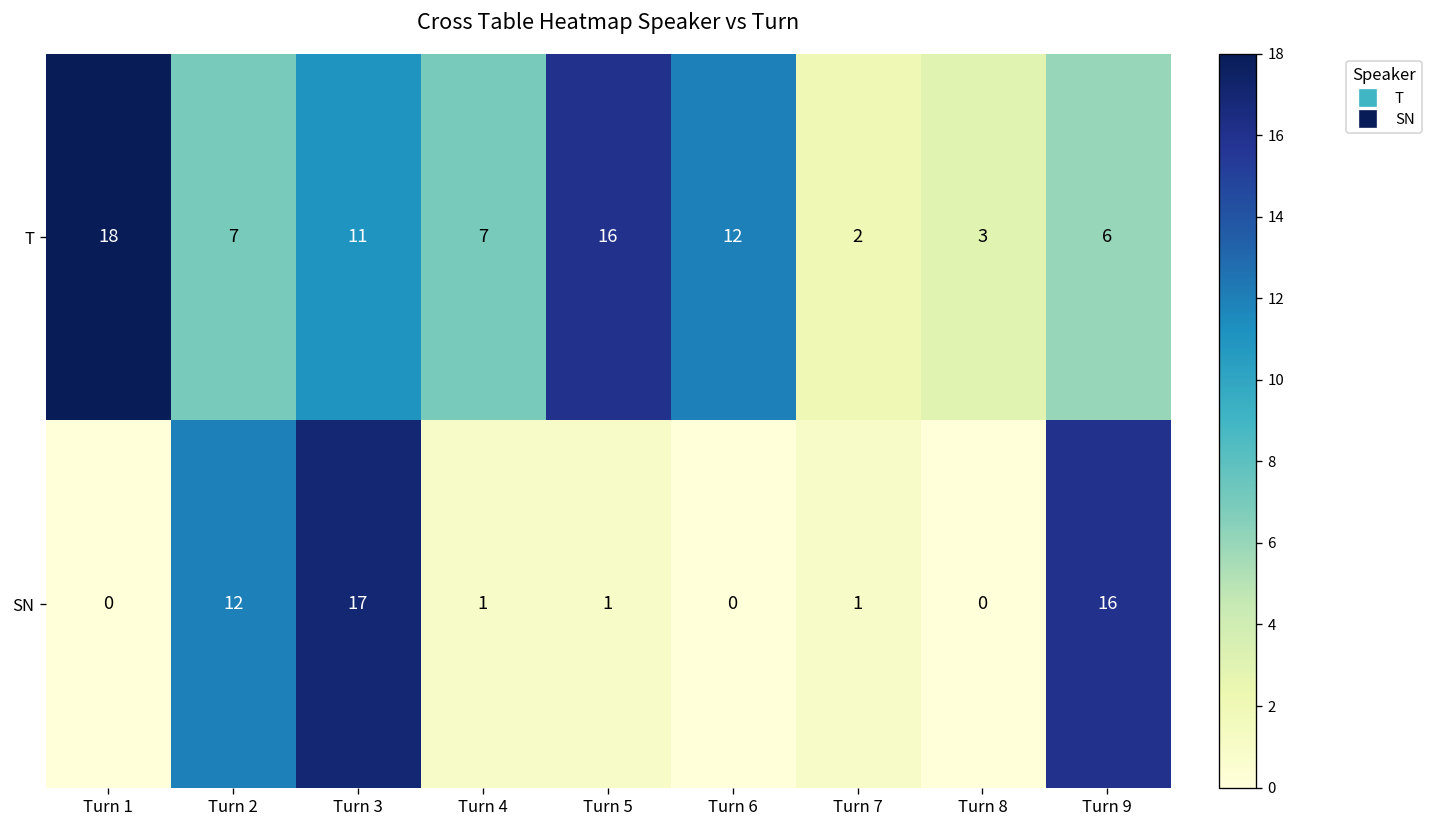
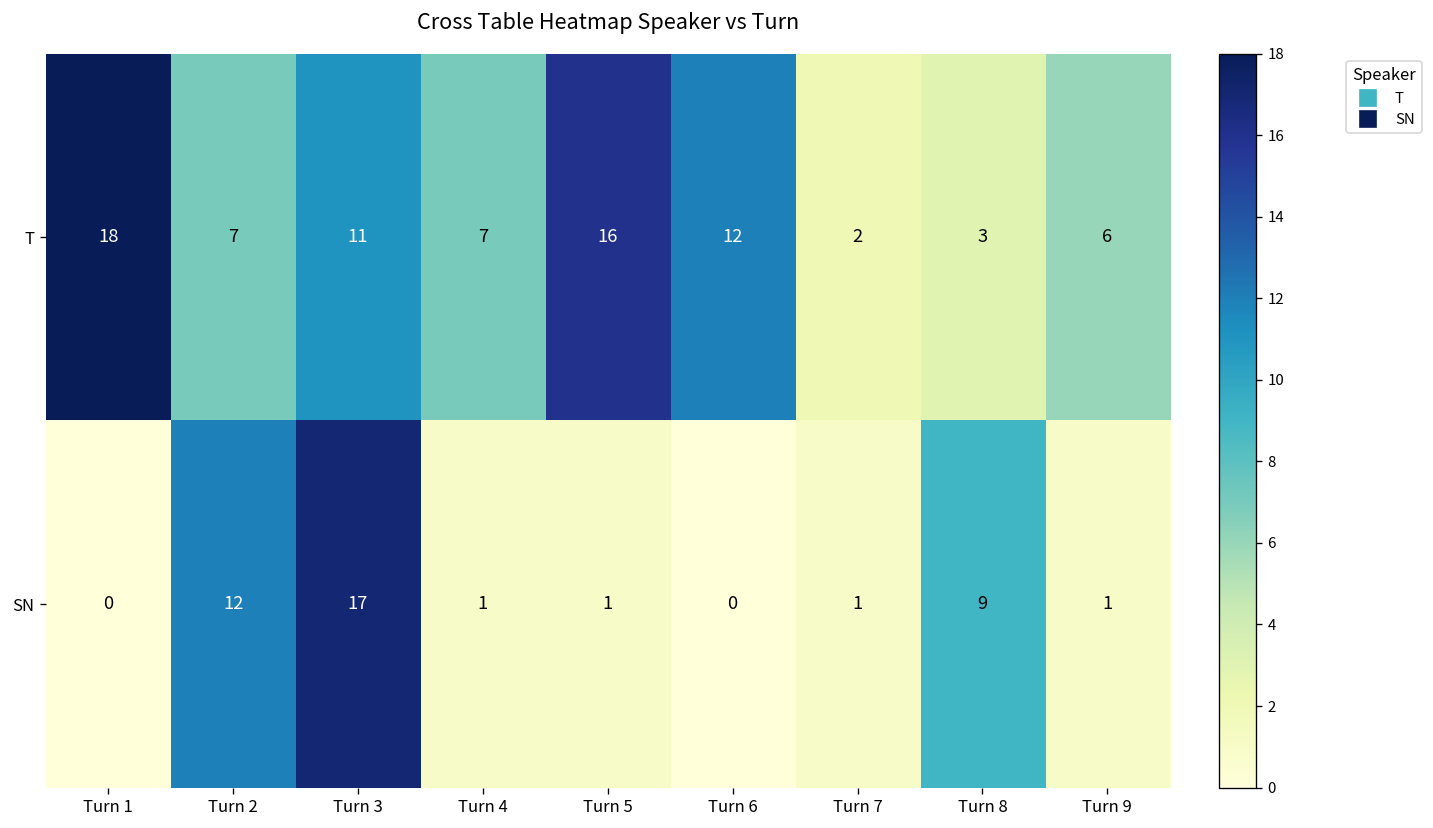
SN, Turn 8: 0 -> 9
SN, Turn 9: 16 -> 1
